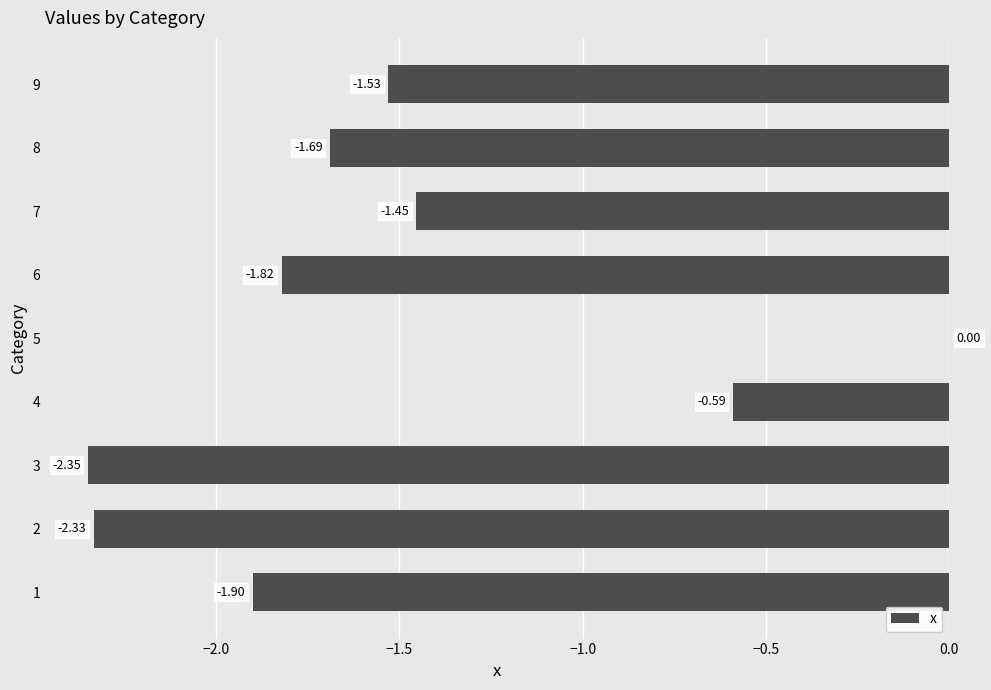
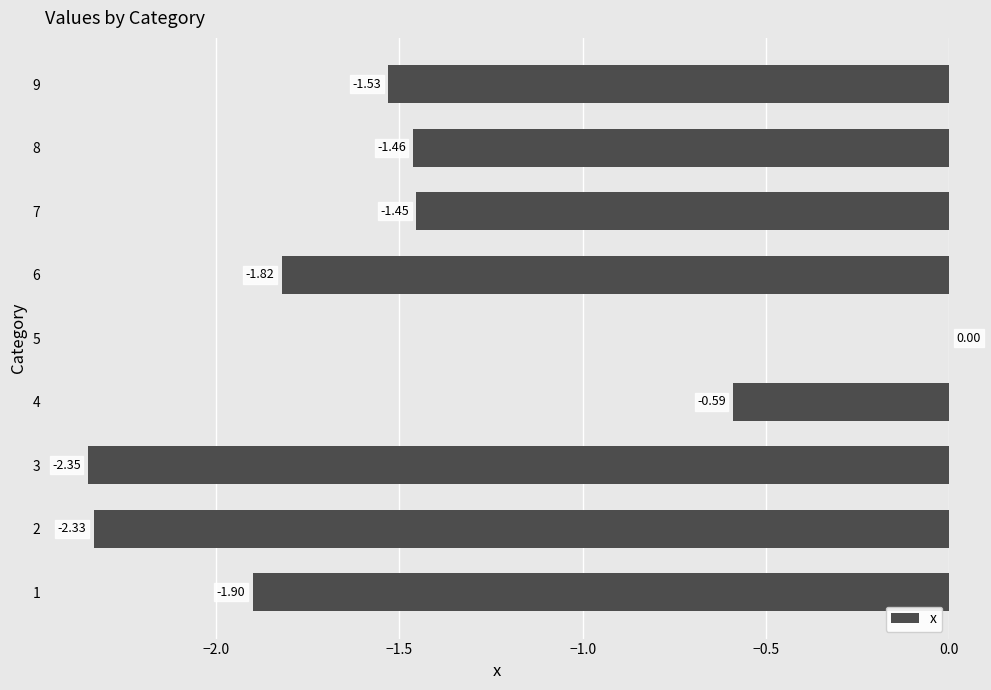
8: -1.69 -> -1.46
